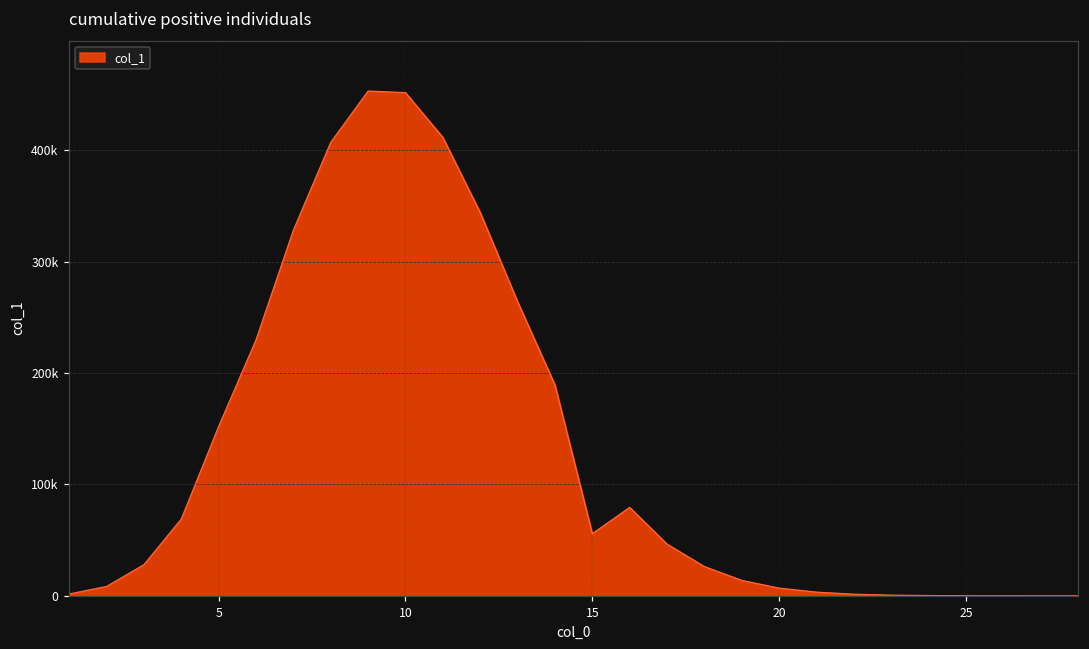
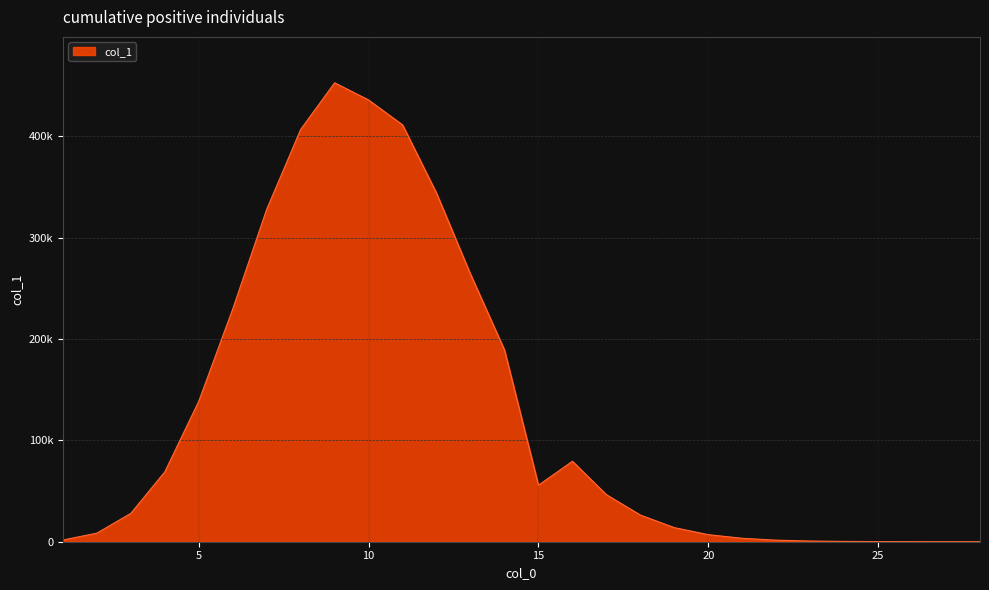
5: 152000 -> 139000
10: 451000 -> 436000
